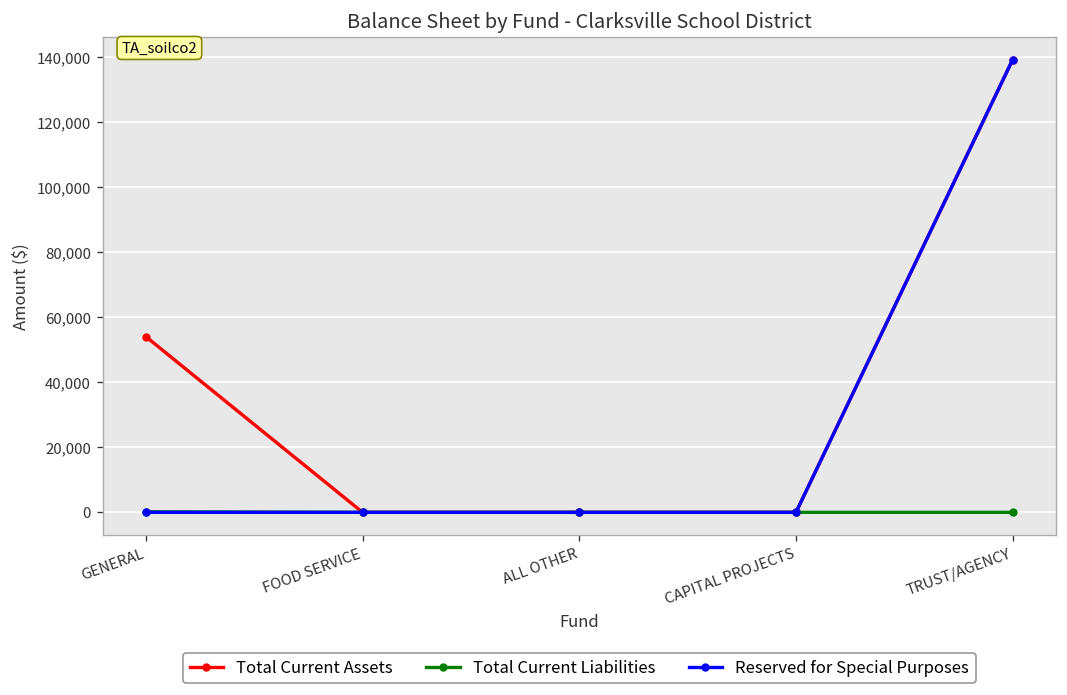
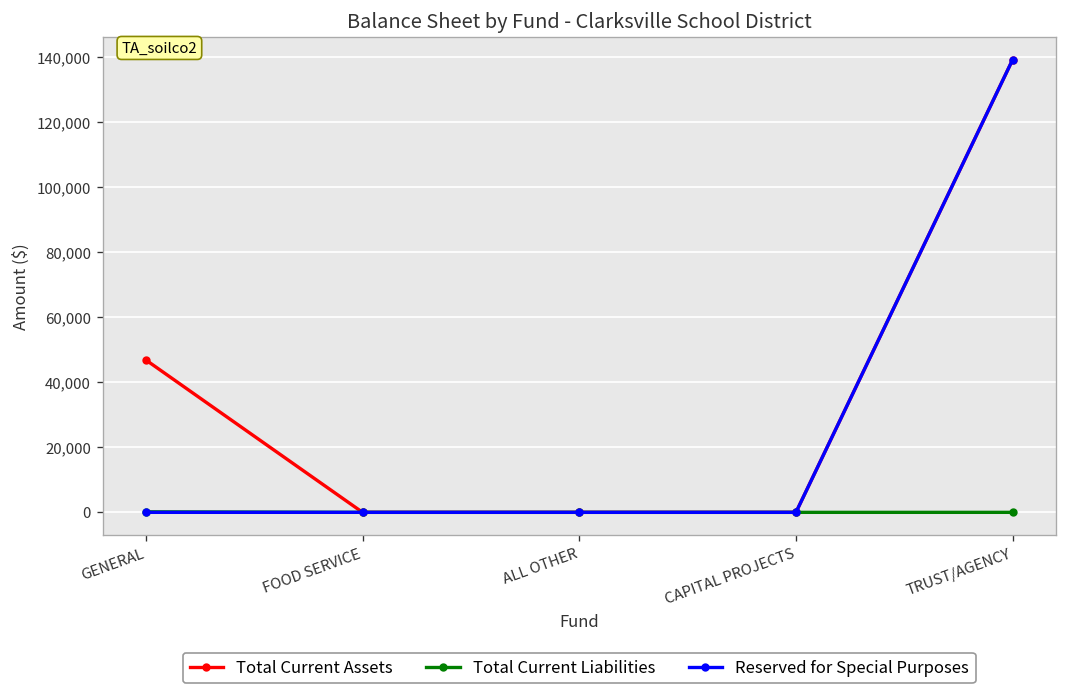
Total Current Assets, GENERAL: 54,000 -> 47,000
